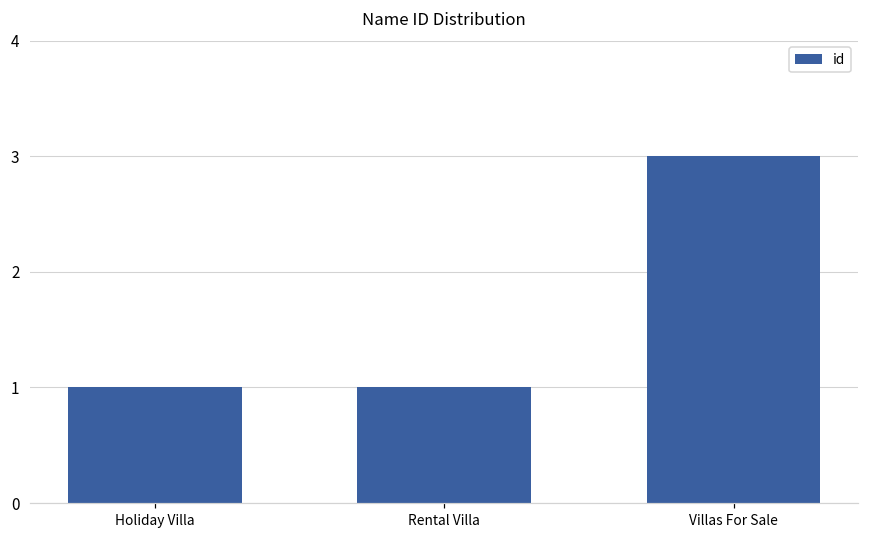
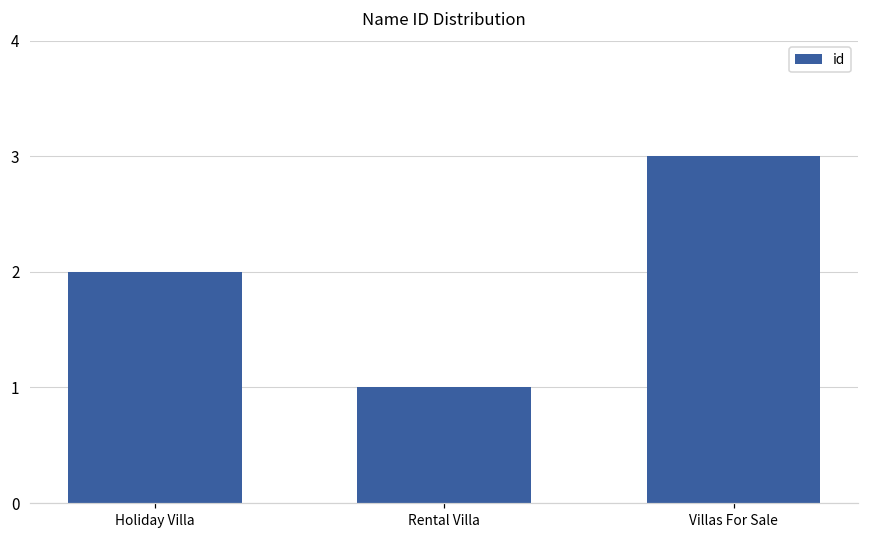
Holiday Villa: 1 -> 2
